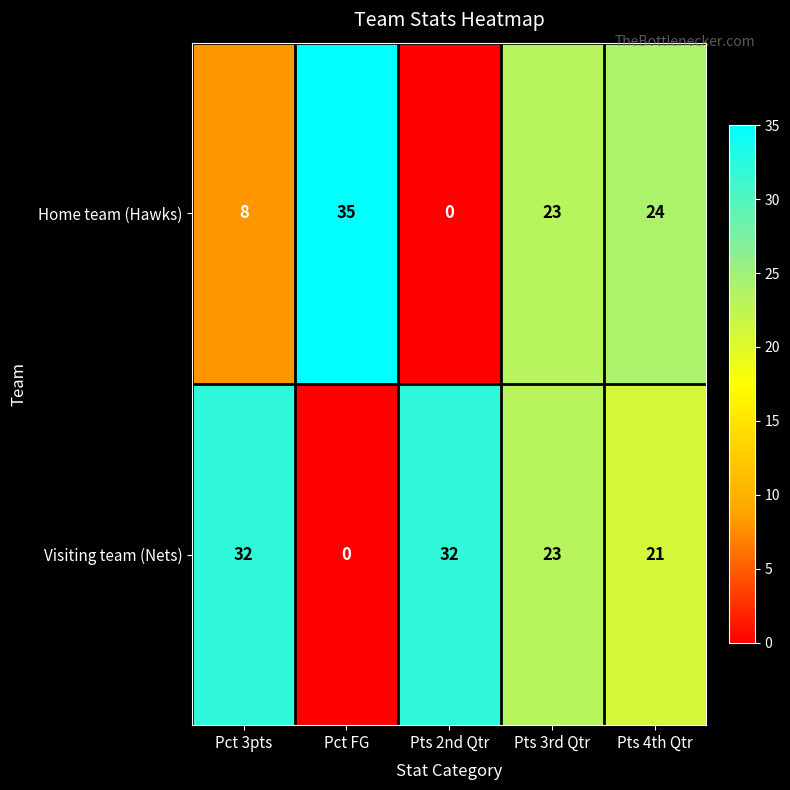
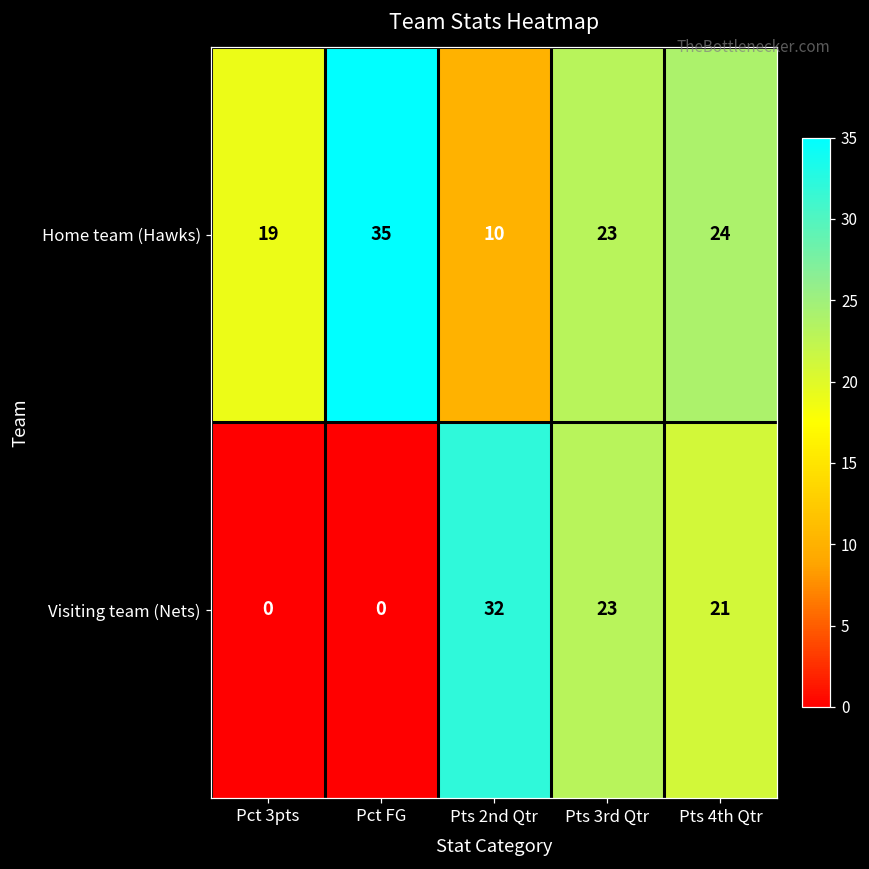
Home team (Hawks), Pct 3pts: 8 -> 19
Home team (Hawks), Pts 2nd Qtr: 0 -> 10
Visiting team (Nets), Pct 3pts: 32 -> 0
